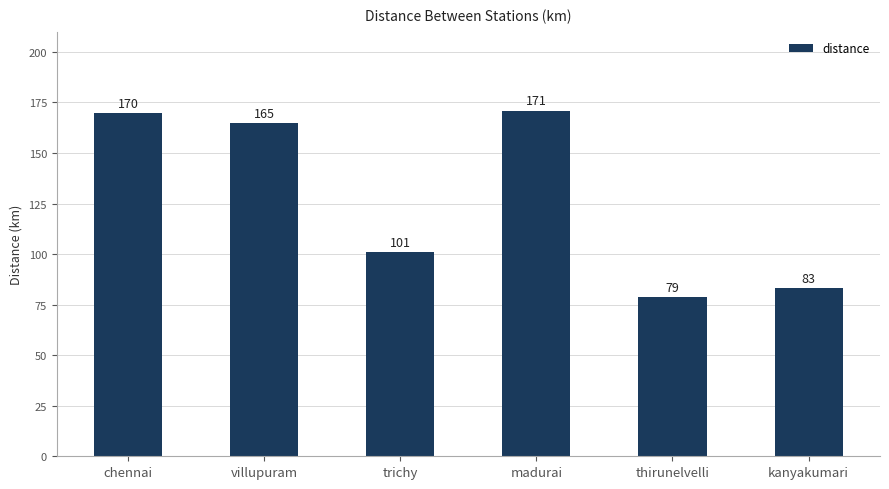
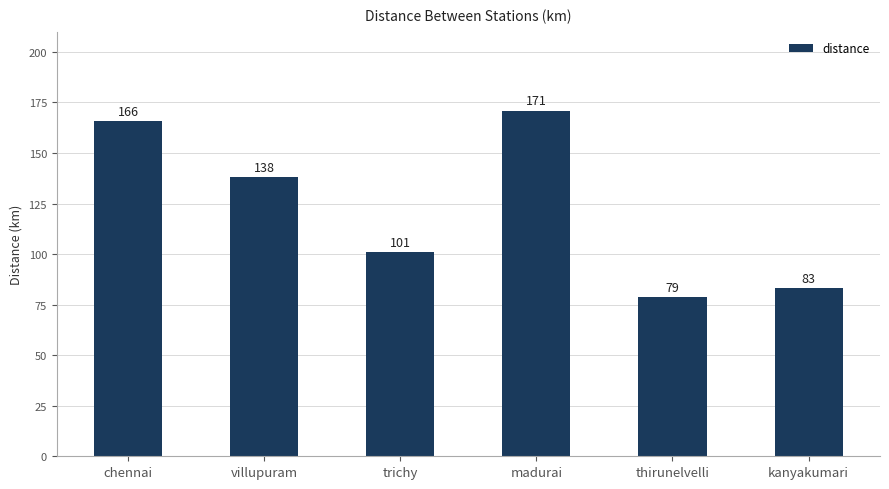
chennai: 170 -> 166
villupuram: 165 -> 138
